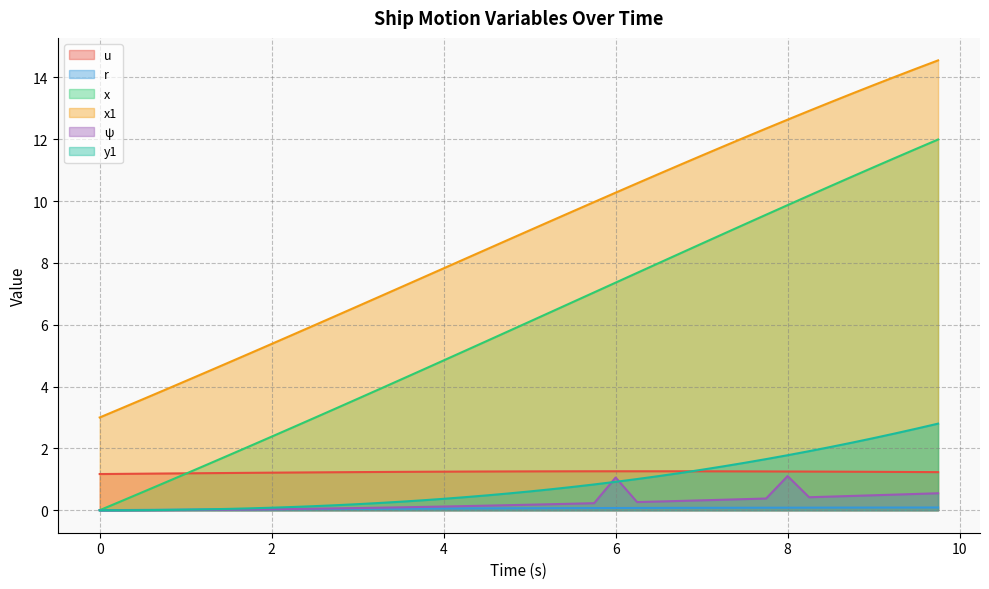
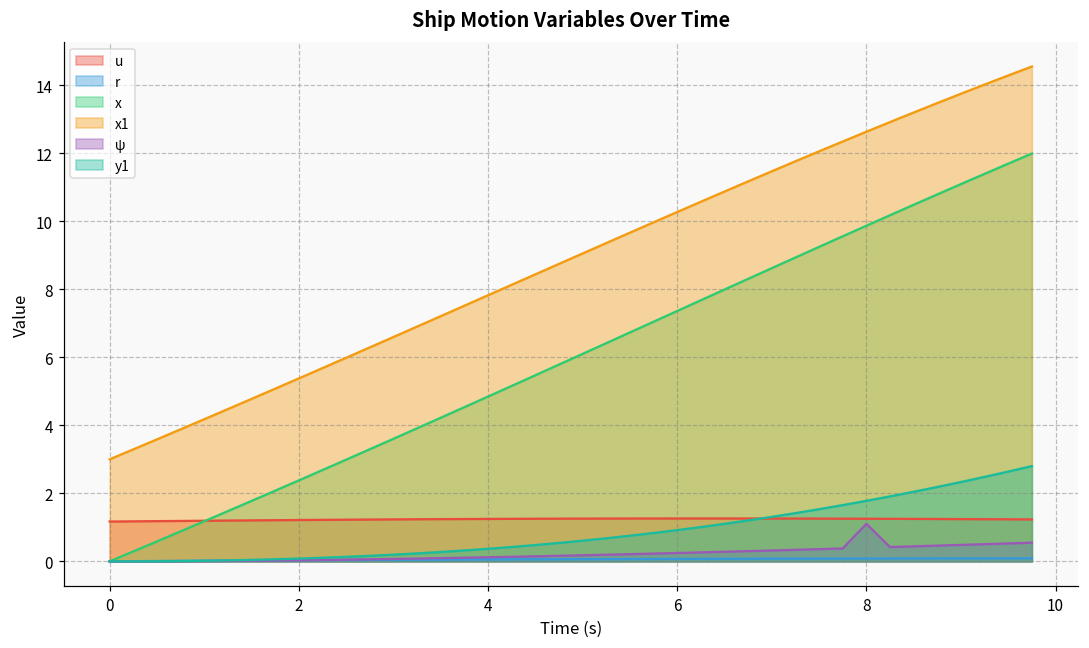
ψ, 6: 1.1 -> 0.2
